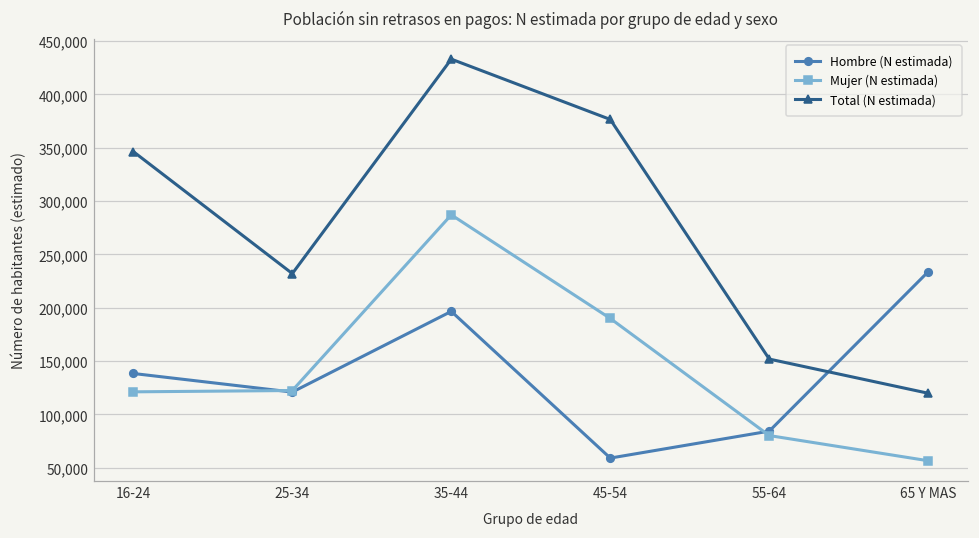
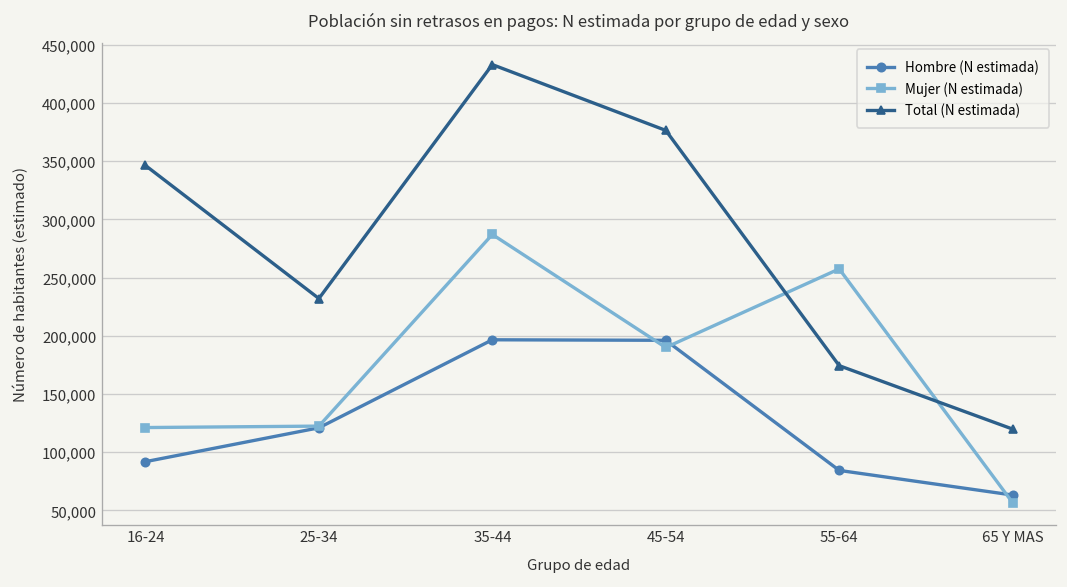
Hombre (N estimada), 16-24: 140,000 -> 90,000
Hombre (N estimada), 45-54: 60,000 -> 200,000
Mujer (N estimada), 55-64: 80,000 -> 260,000
Total (N estimada), 55-64: 150,000 -> 170,000
Hombre (N estimada), 65 Y MAS: 230,000 -> 60,000
